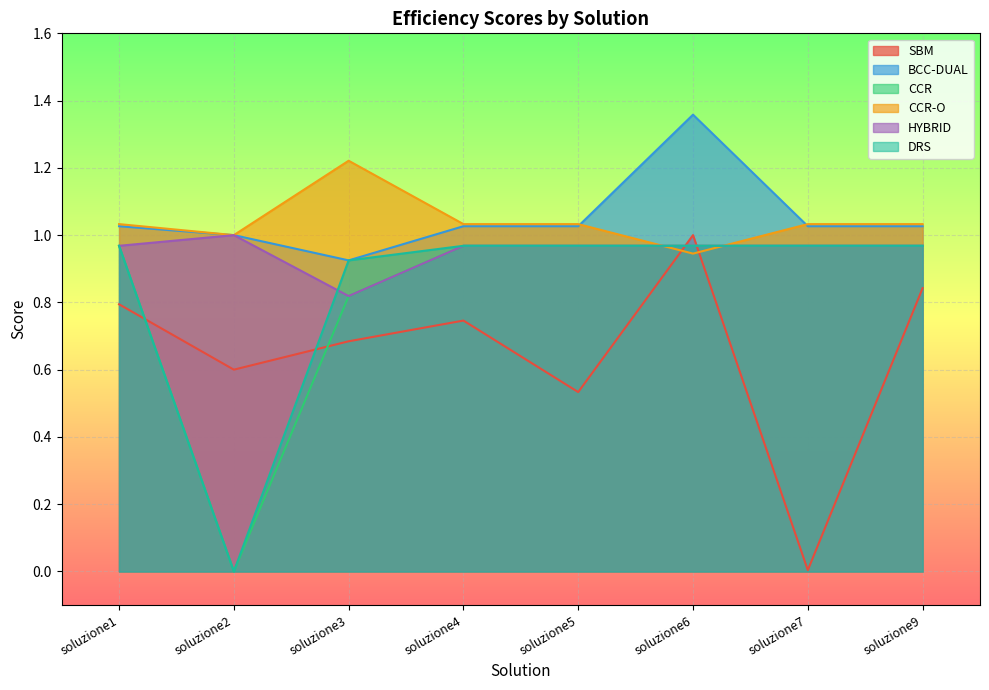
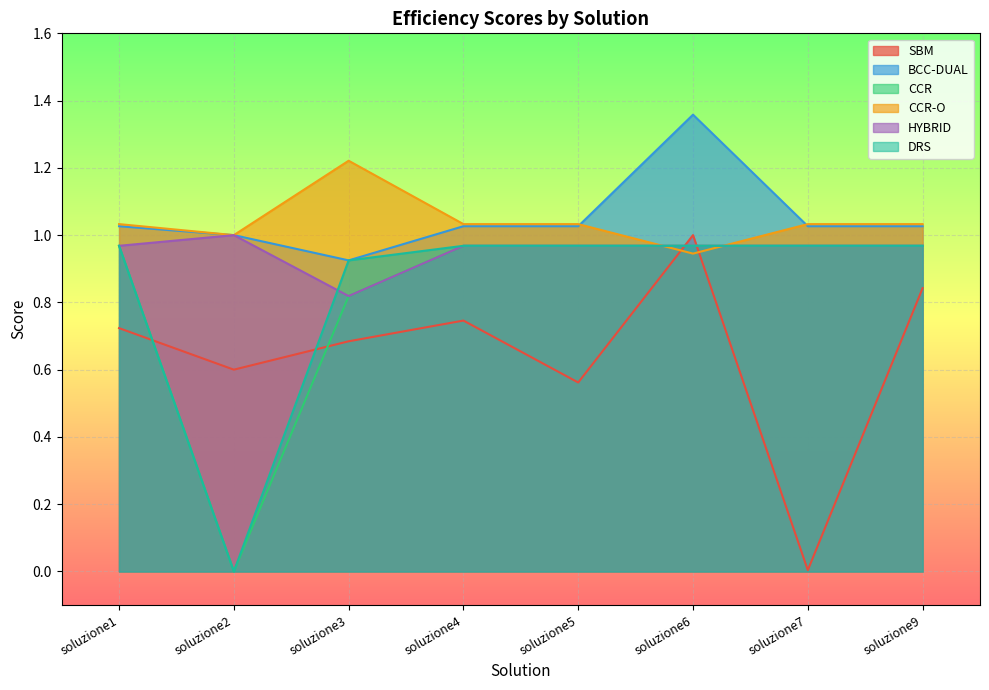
SBM, soluzione1: 0.79 -> 0.72
SBM, soluzione5: 0.53 -> 0.56
